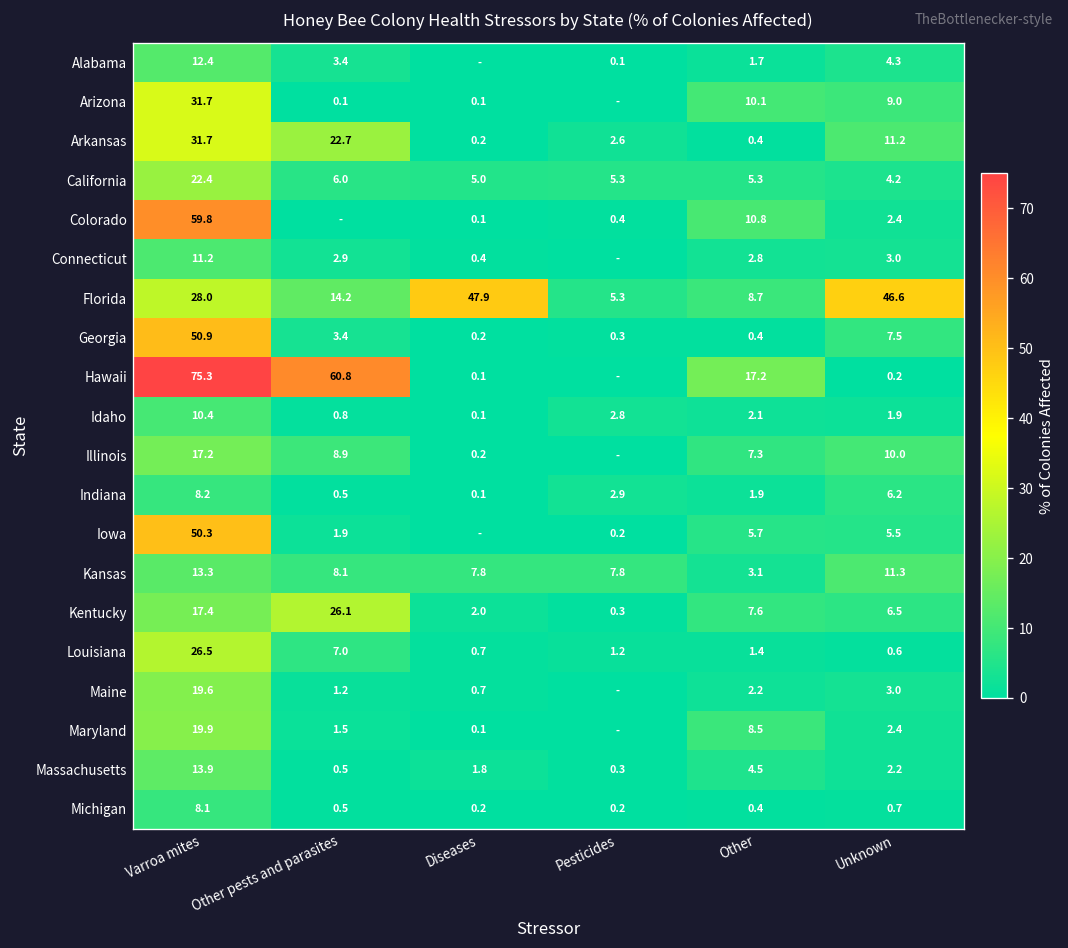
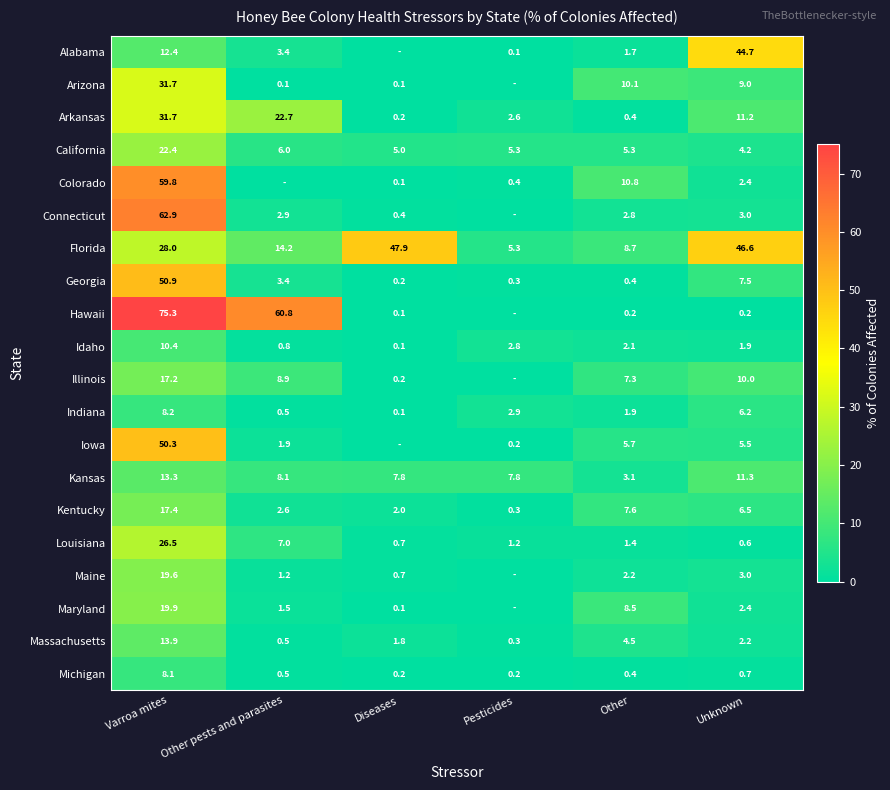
Alabama, Unknown: 4.3 -> 44.7
Connecticut, Varroa mites: 11.2 -> 62.9
Hawaii, Other: 17.2 -> 0.2
Kentucky, Other pests and parasites: 26.1 -> 2.6
